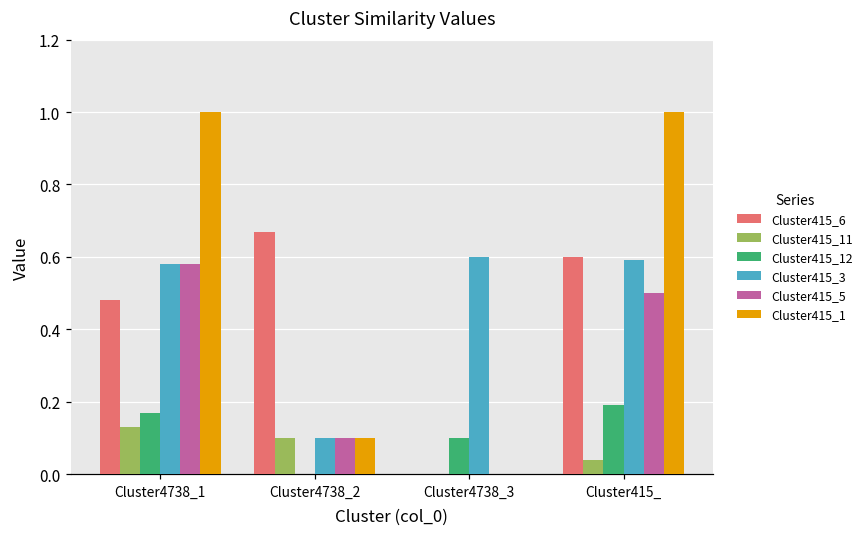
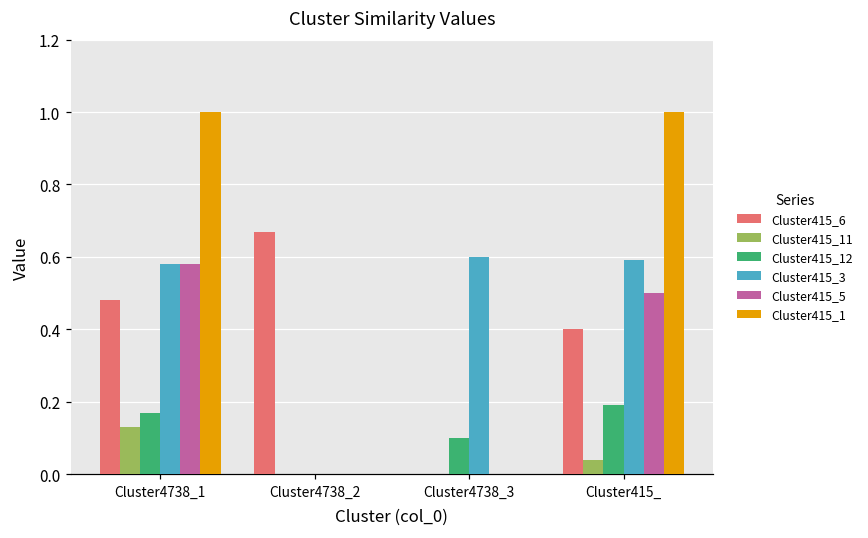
Cluster415_11, Cluster4738_2: 0.1 -> 0.0
Cluster415_3, Cluster4738_2: 0.1 -> 0.0
Cluster415_5, Cluster4738_2: 0.1 -> 0.0
Cluster415_1, Cluster4738_2: 0.1 -> 0.0
Cluster415_6, Cluster415_: 0.6 -> 0.4
